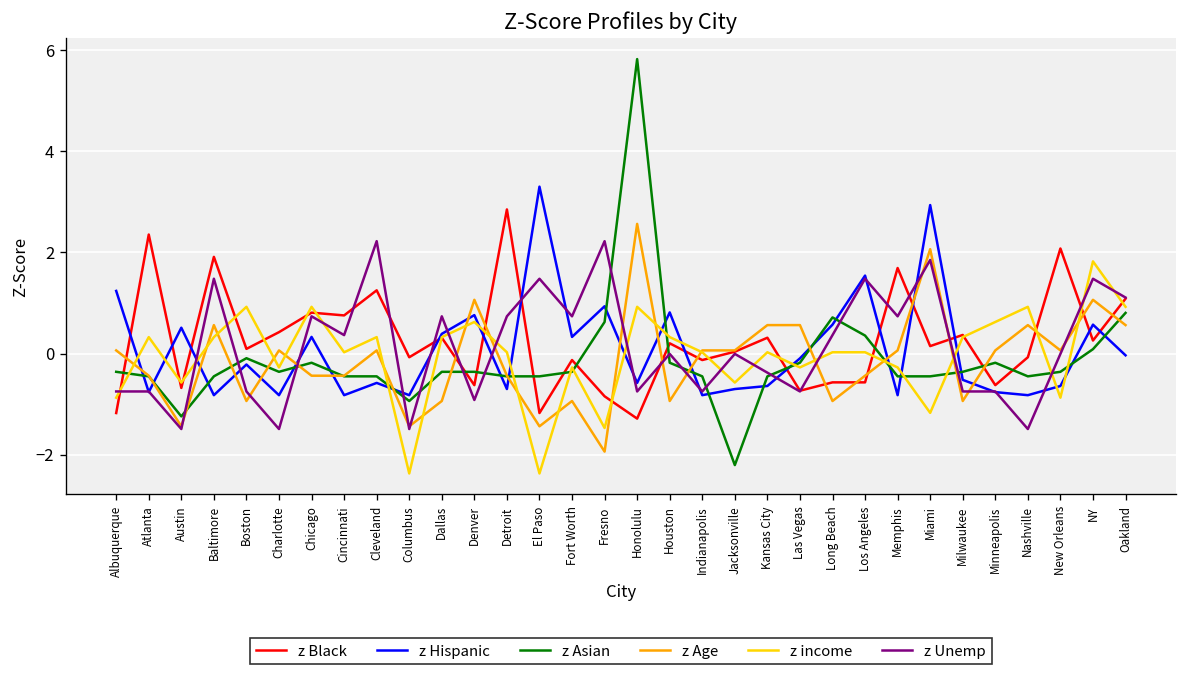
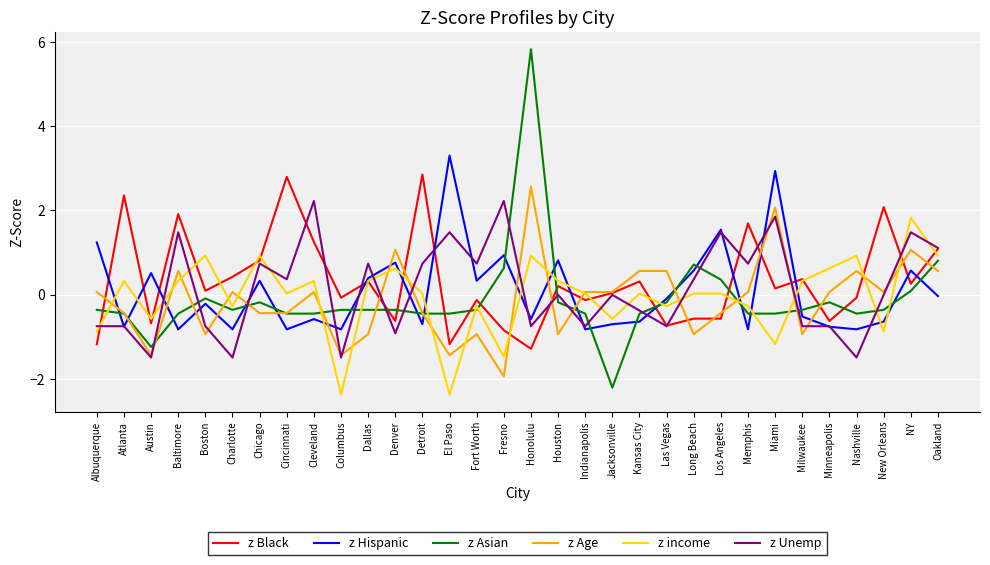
z Black, Cincinnati: 0.8 -> 2.8
z Asian, Columbus: -0.9 -> -0.4
